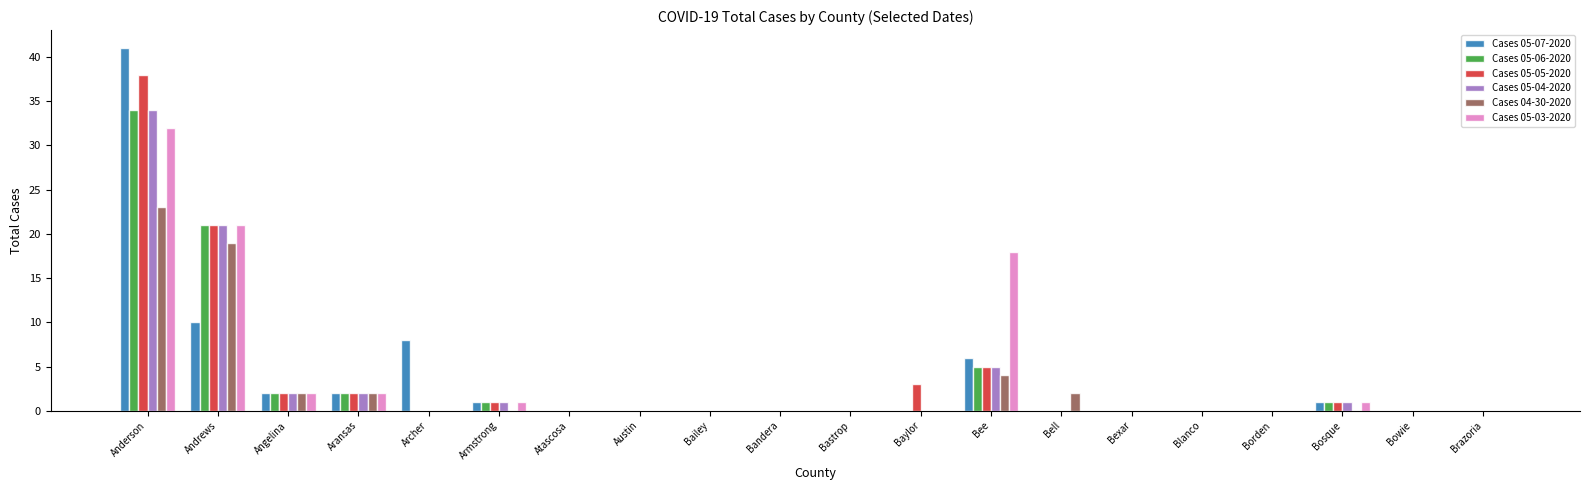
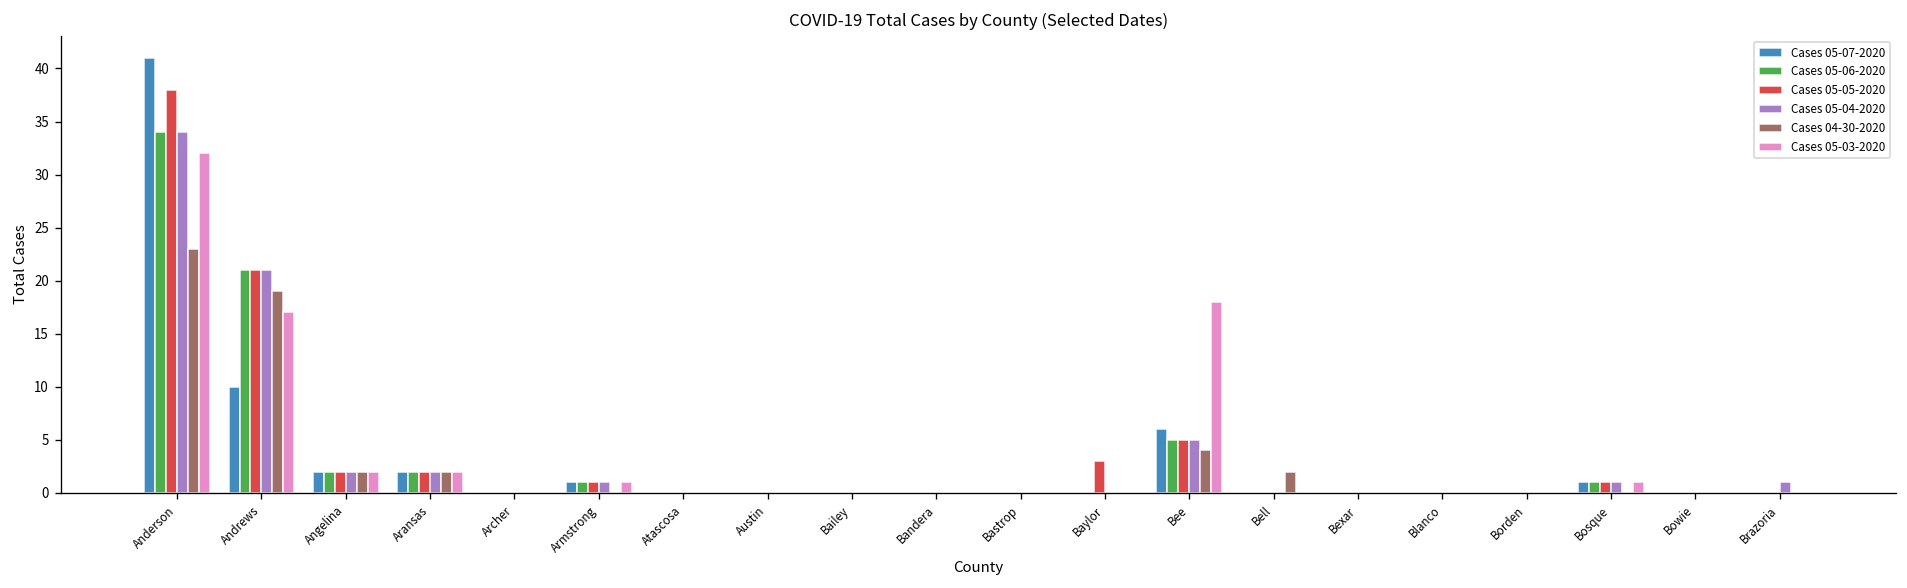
Cases 05-03-2020, Andrews: 21 -> 17
Cases 05-07-2020, Archer: 8 -> 0
Cases 05-04-2020, Brazoria: 0 -> 1
